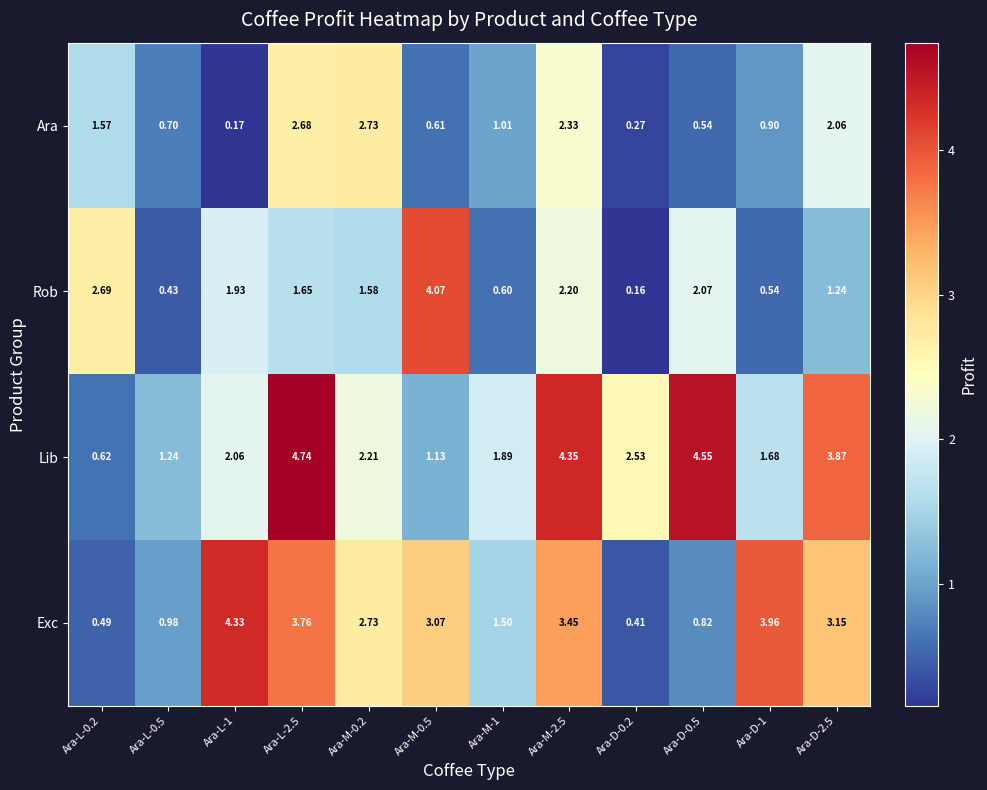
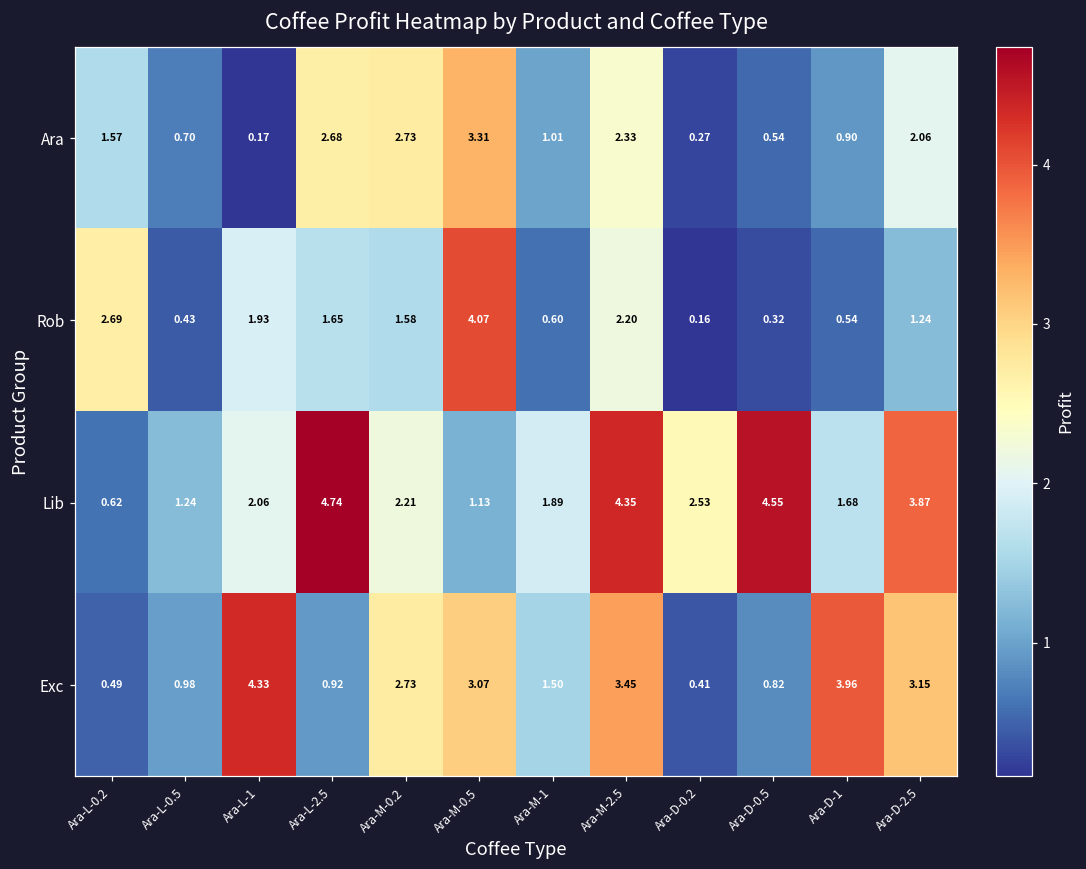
Ara, Ara-M-0.5: 0.61 -> 3.31
Rob, Ara-D-0.5: 2.07 -> 0.32
Exc, Ara-L-2.5: 3.76 -> 0.92
